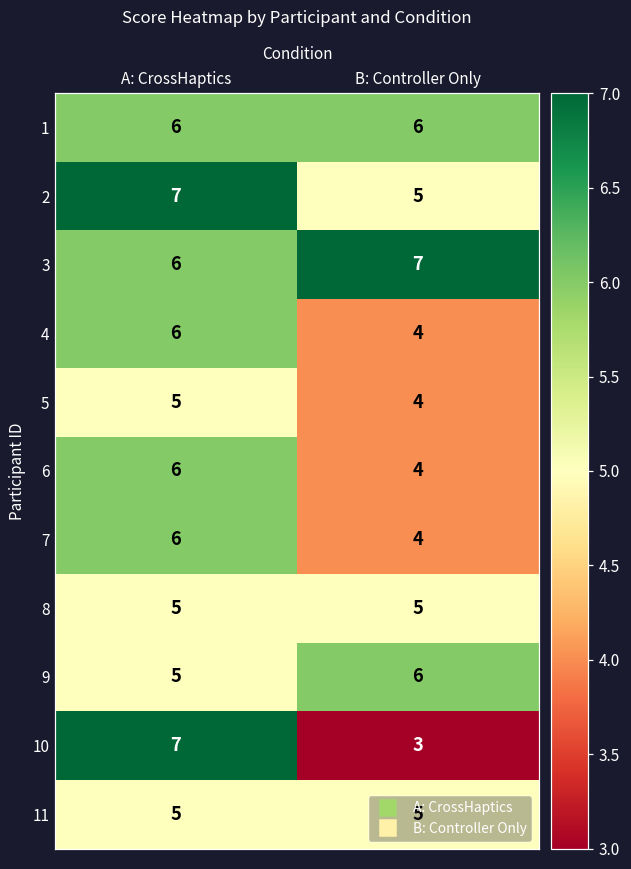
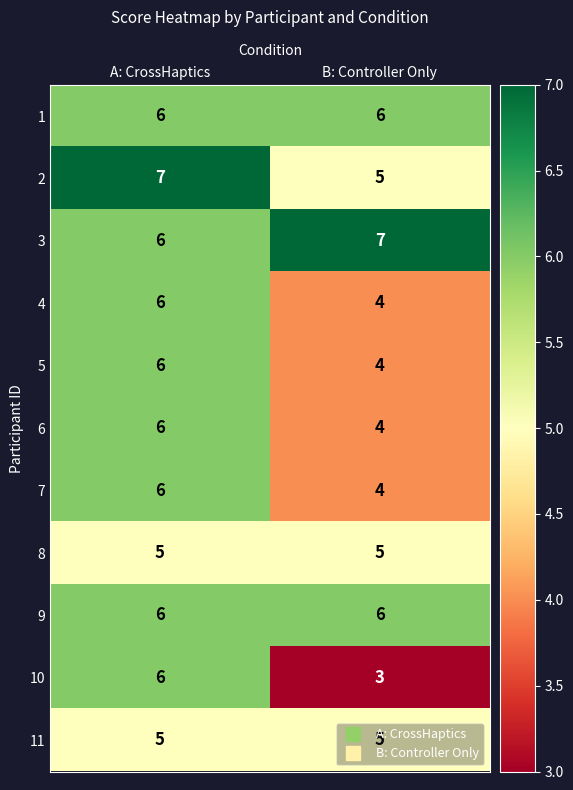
5, A: CrossHaptics: 5 -> 6
9, A: CrossHaptics: 5 -> 6
10, A: CrossHaptics: 7 -> 6
